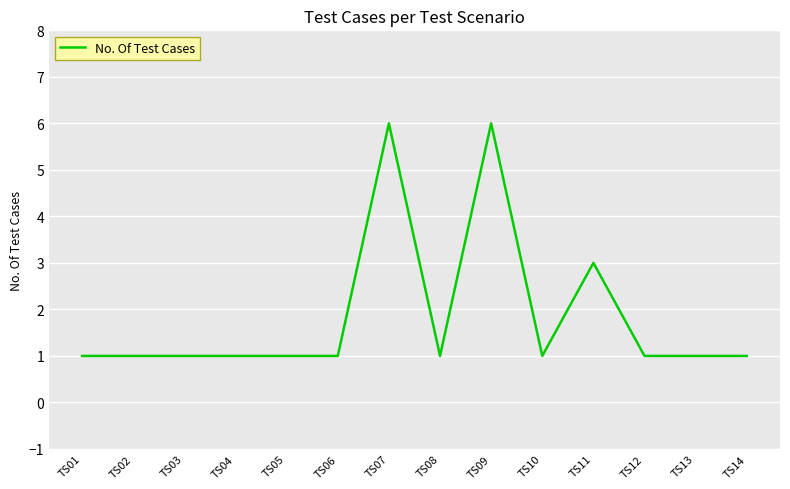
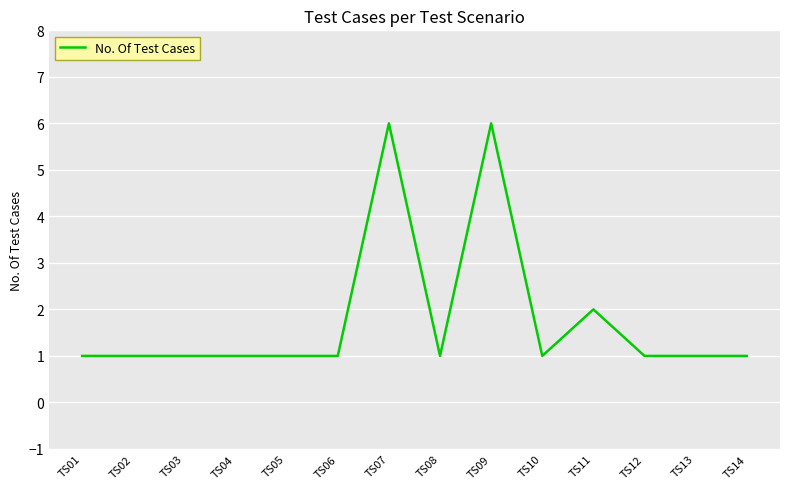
TS11: 3 -> 2
